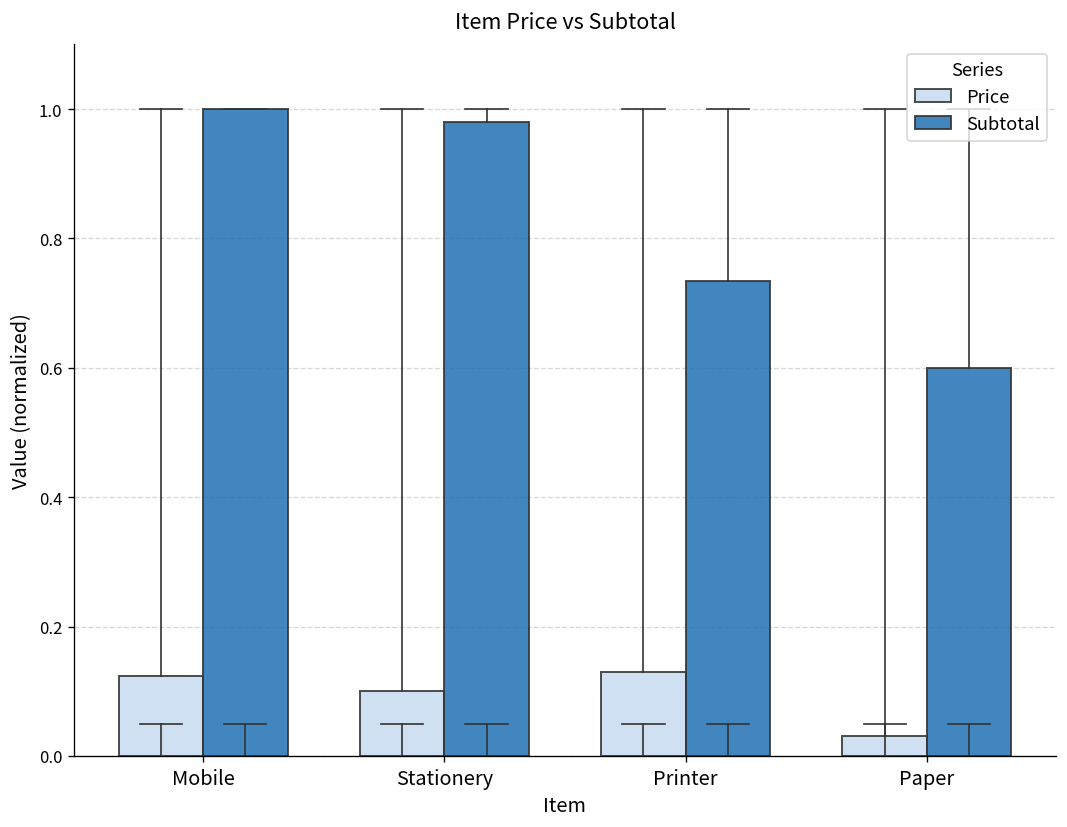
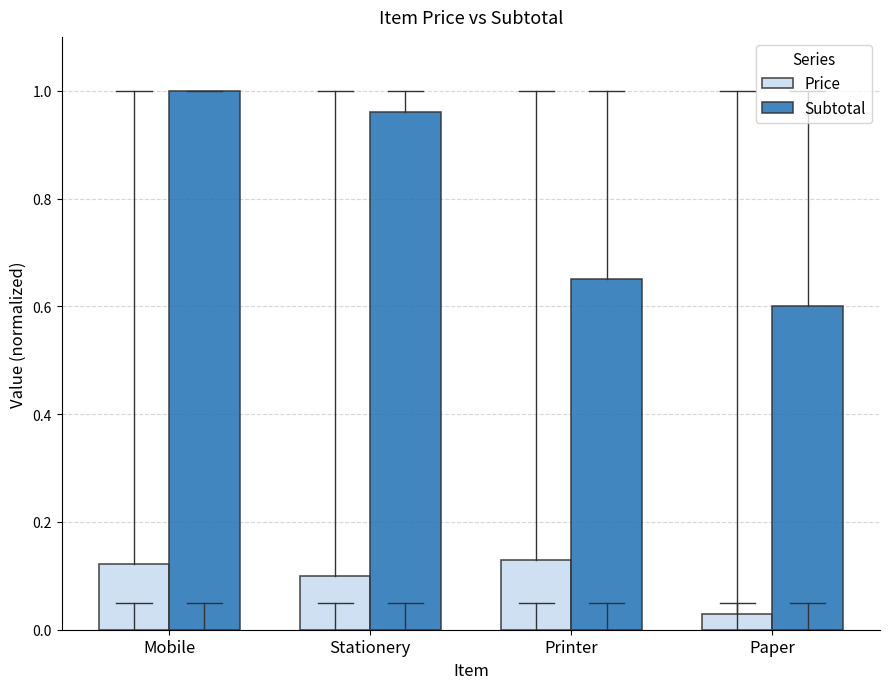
Subtotal, Stationery: 0.98 -> 0.96
Subtotal, Printer: 0.73 -> 0.65
